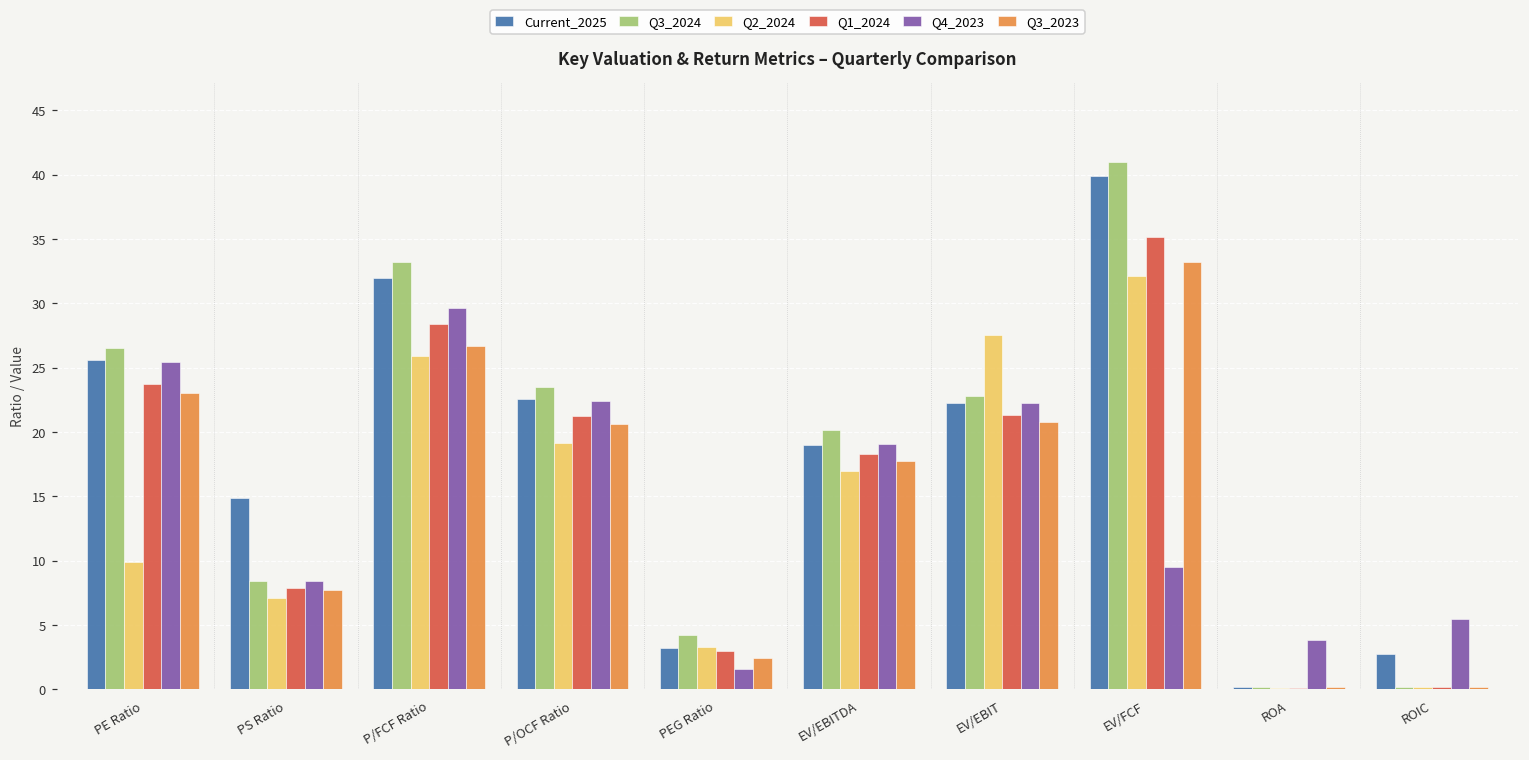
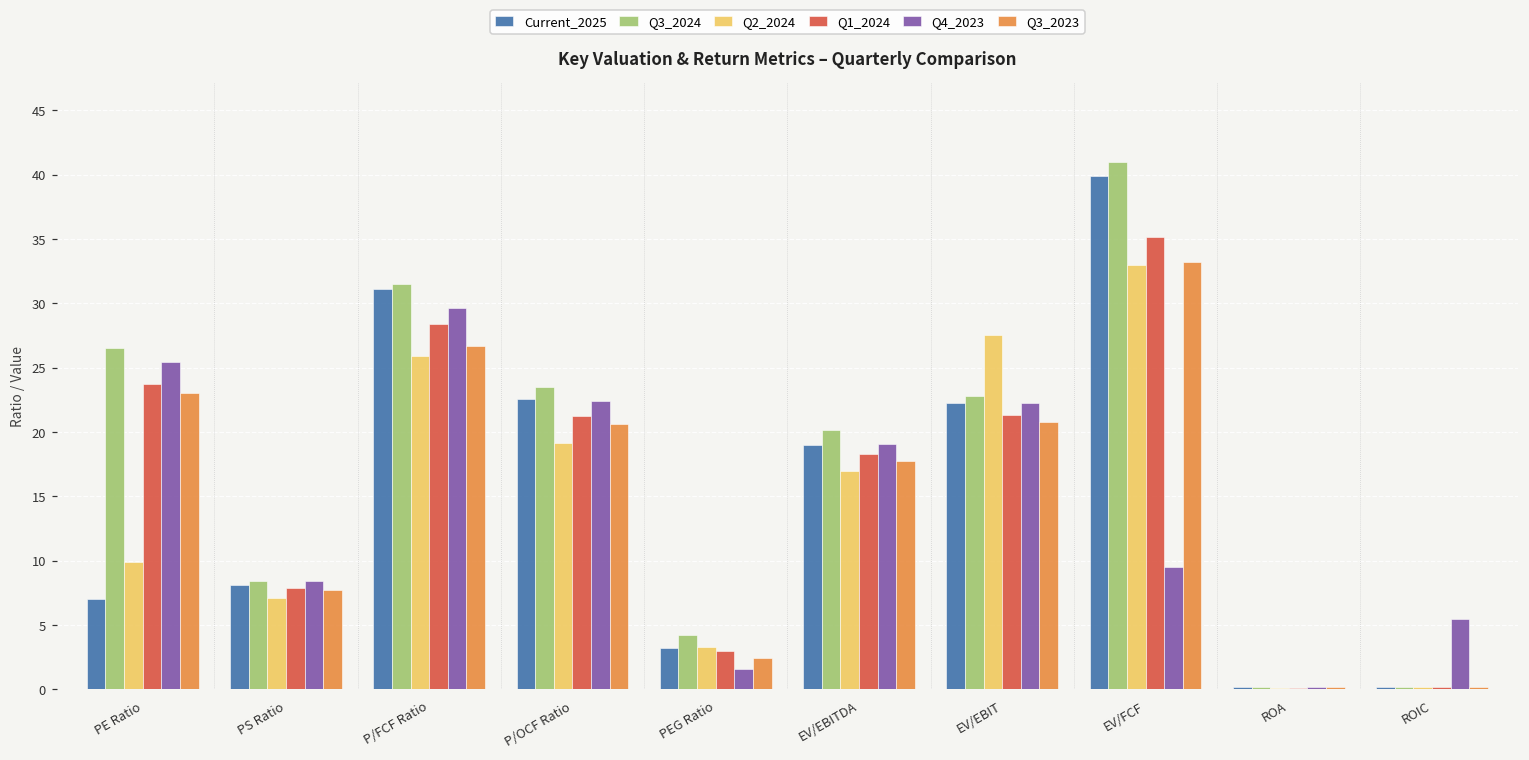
Current_2025, PE Ratio: 25.6 -> 7.0
Current_2025, PS Ratio: 14.9 -> 8.1
Current_2025, P/FCF Ratio: 31.9 -> 31.1
Q3_2024, P/FCF Ratio: 33.2 -> 31.5
Q2_2024, EV/FCF: 32.1 -> 33.0
Q4_2023, ROA: 3.8 -> 0.2
Current_2025, ROIC: 2.7 -> 0.2
